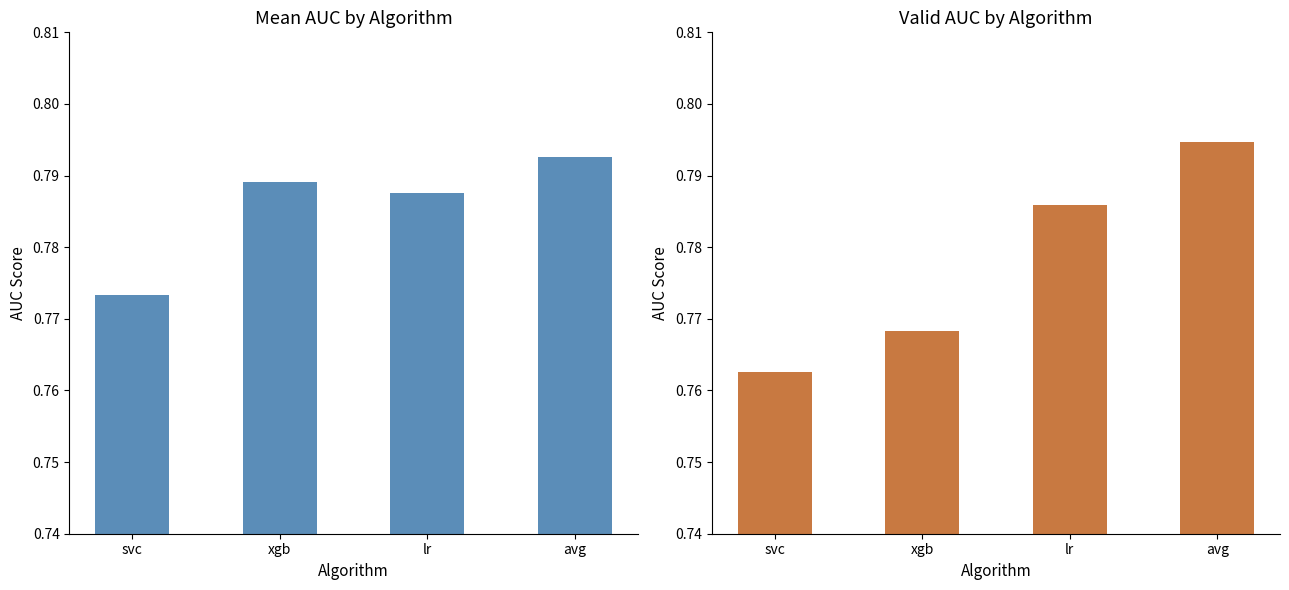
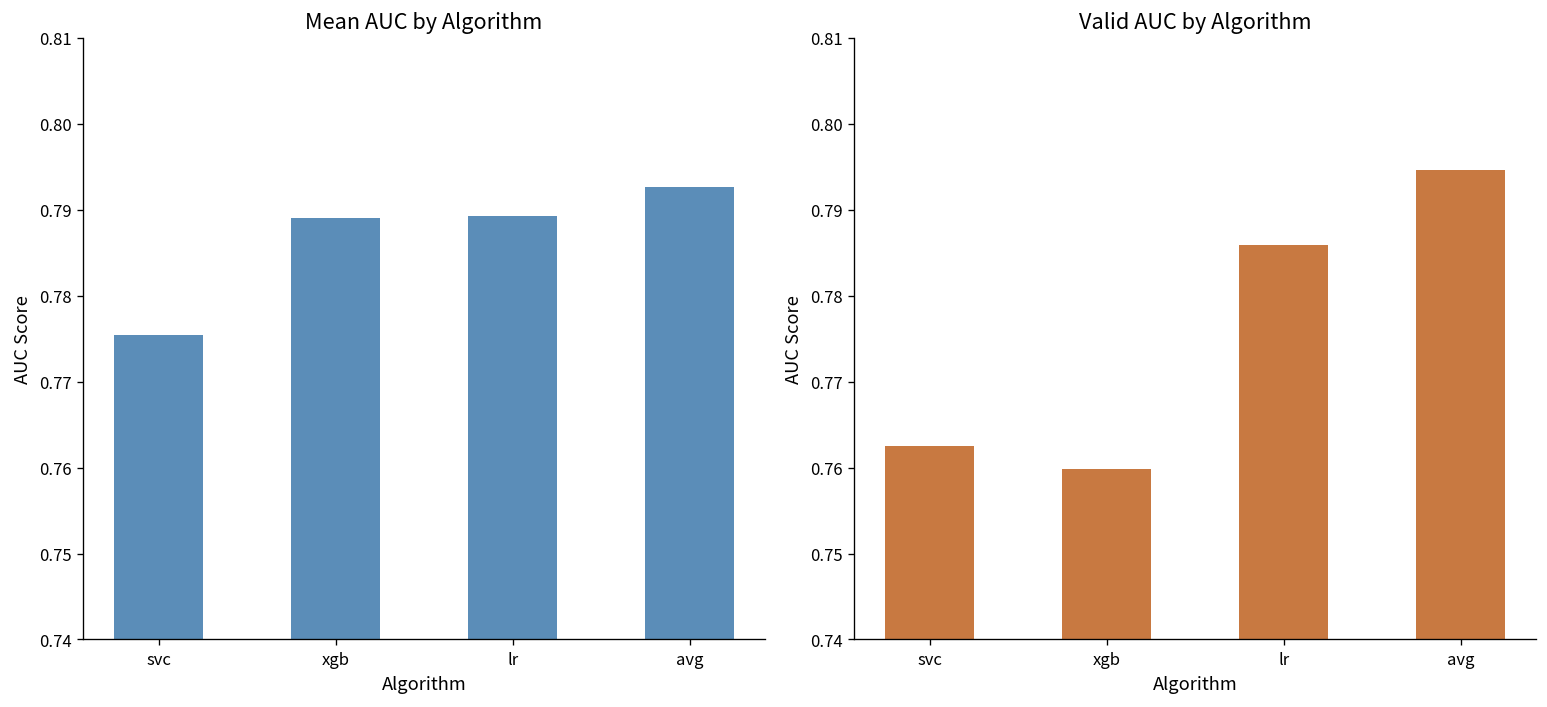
Mean AUC by Algorithm, svc: 0.773 -> 0.775
Mean AUC by Algorithm, lr: 0.788 -> 0.789
Valid AUC by Algorithm, xgb: 0.768 -> 0.760
